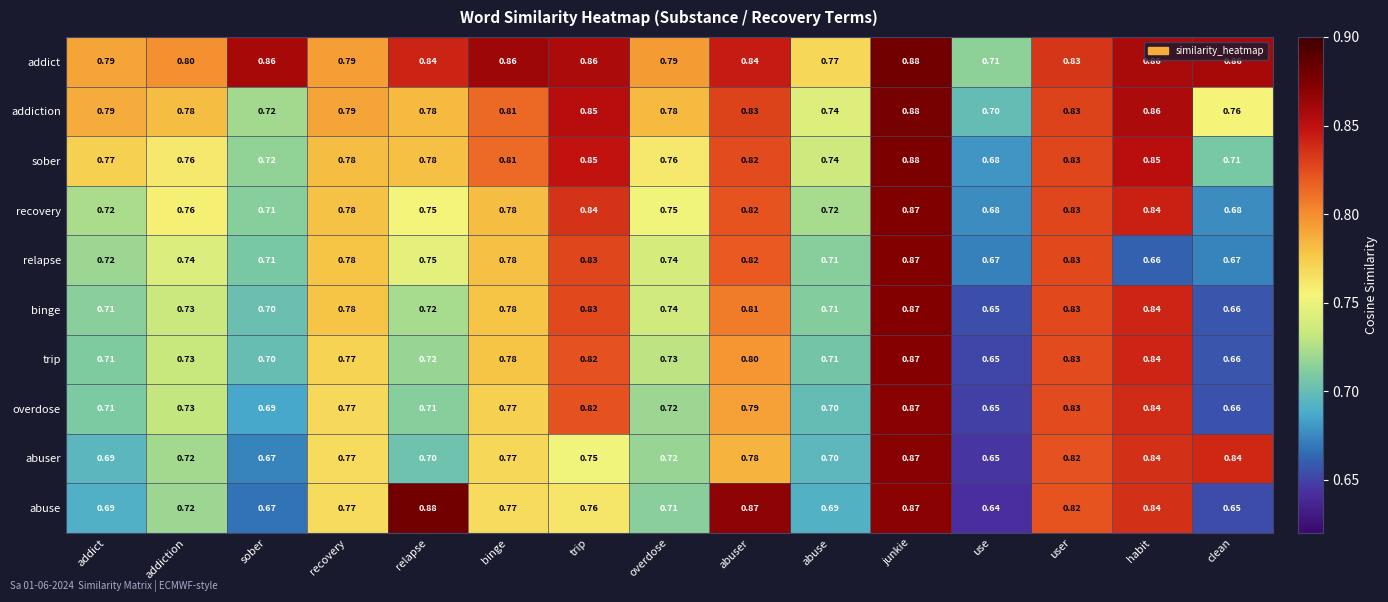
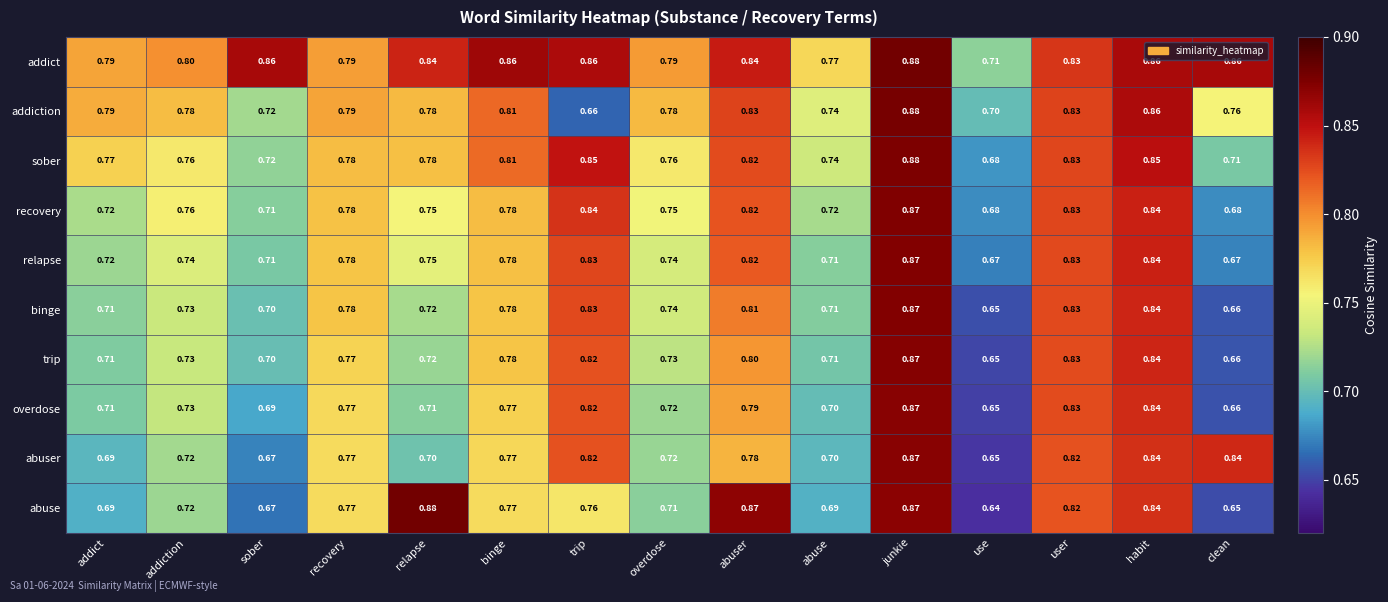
addiction, trip: 0.85 -> 0.66
relapse, habit: 0.66 -> 0.84
abuser, trip: 0.75 -> 0.82
